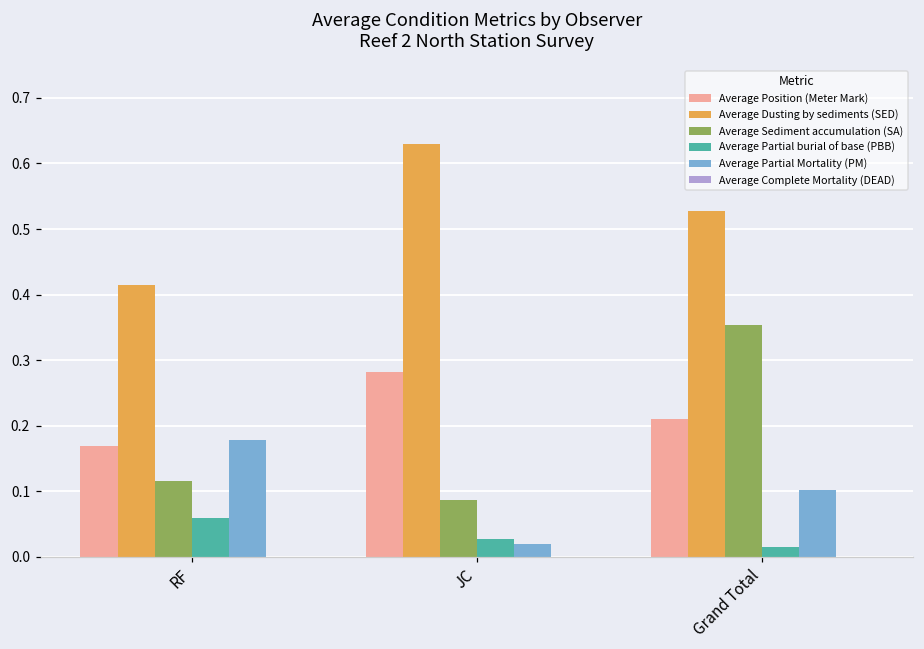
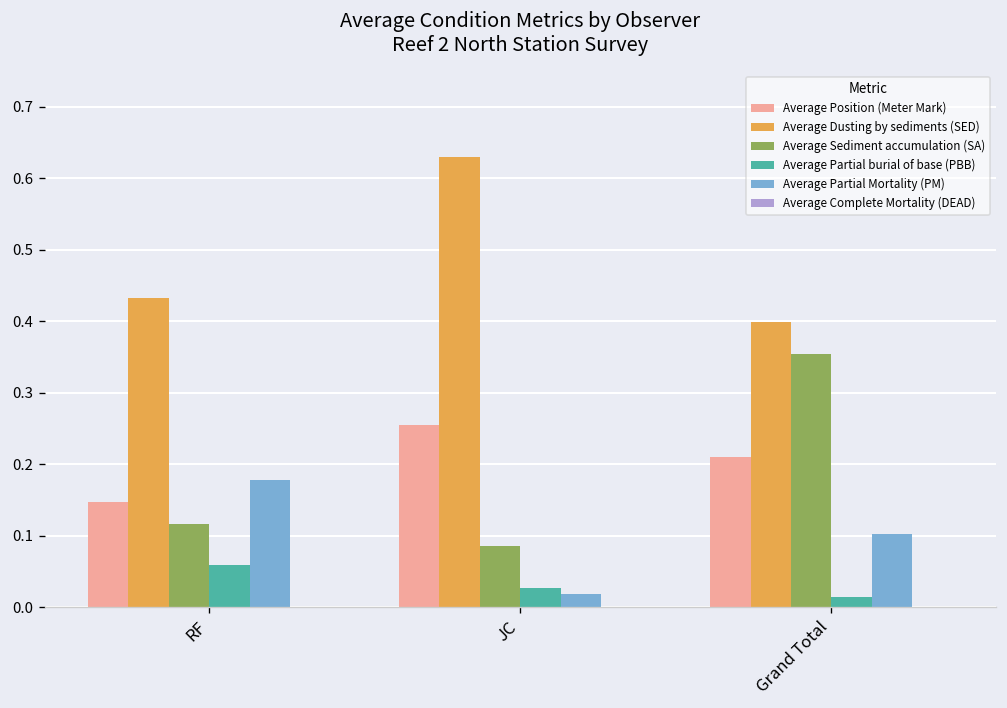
Average Position (Meter Mark), RF: 0.17 -> 0.15
Average Dusting by sediments (SED), RF: 0.41 -> 0.43
Average Position (Meter Mark), JC: 0.28 -> 0.25
Average Dusting by sediments (SED), Grand Total: 0.53 -> 0.40
